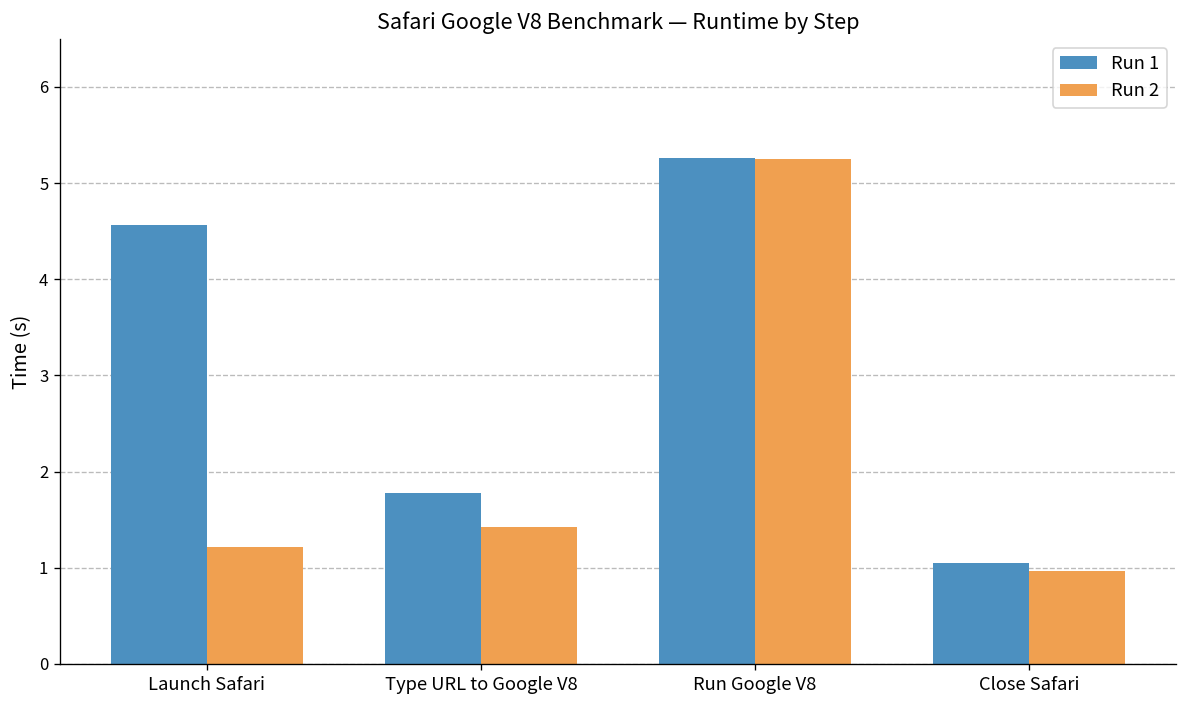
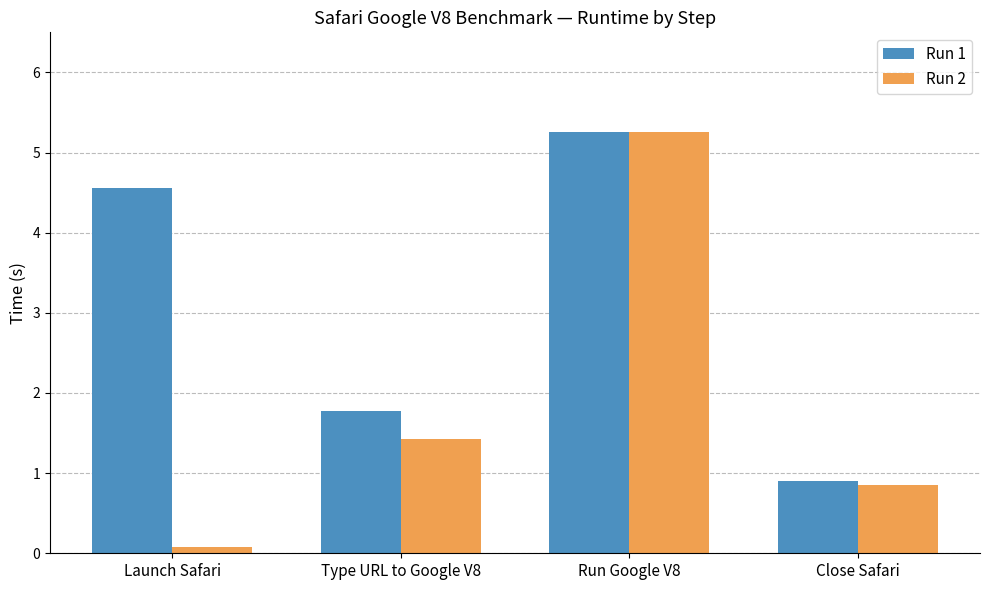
Run 2, Launch Safari: 1.2 -> 0.1
Run 1, Close Safari: 1.1 -> 0.9
Run 2, Close Safari: 1.0 -> 0.9
